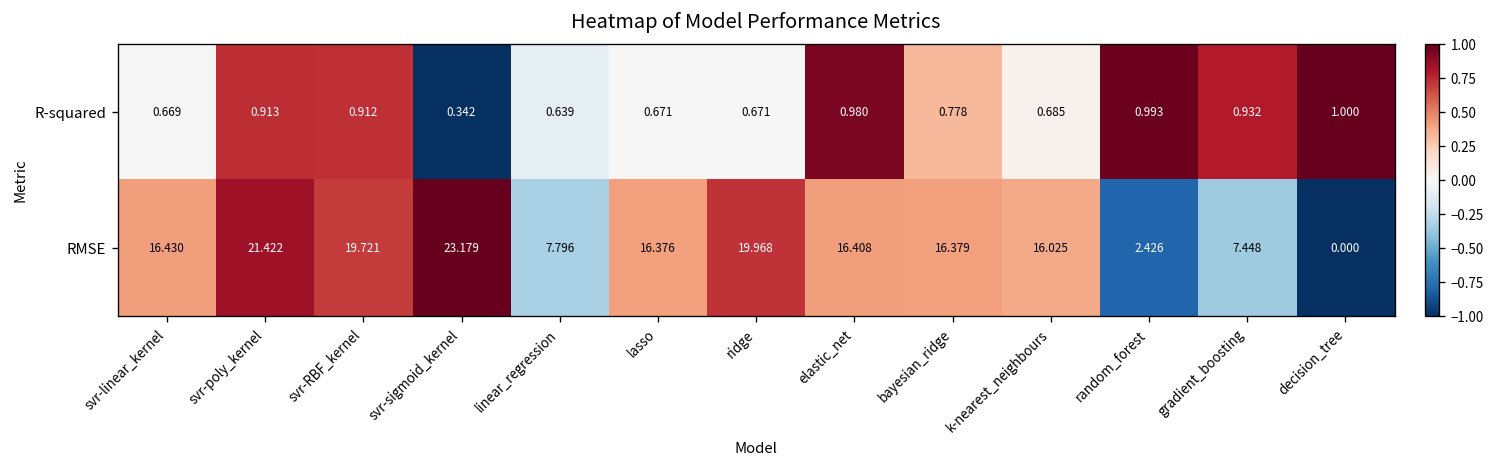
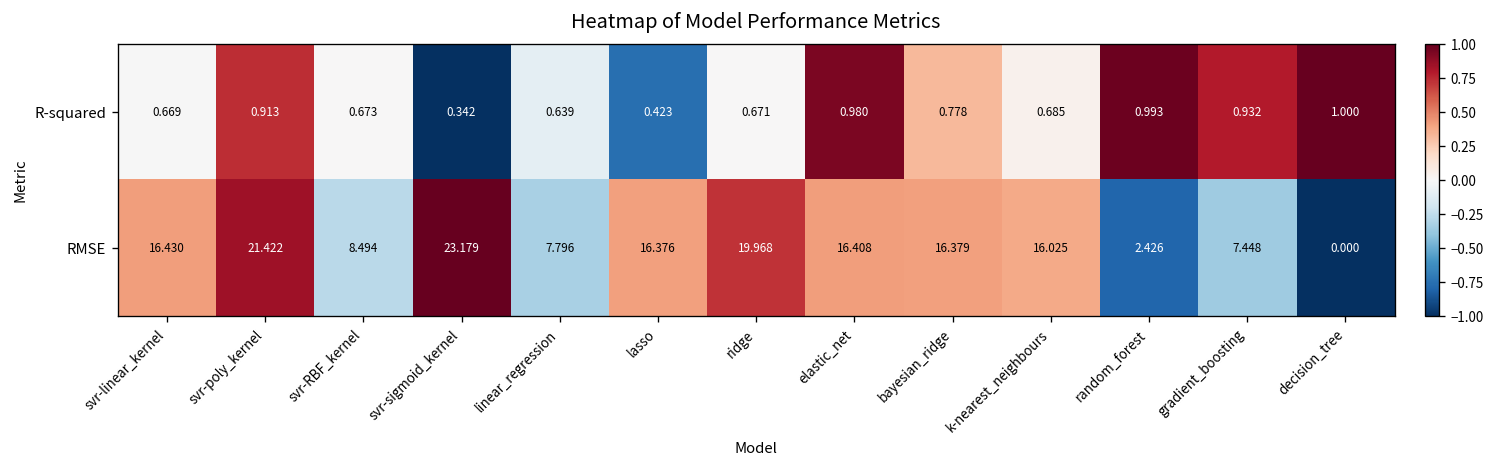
R-squared, svr-RBF_kernel: 0.912 -> 0.673
R-squared, lasso: 0.671 -> 0.423
RMSE, svr-RBF_kernel: 19.721 -> 8.494
